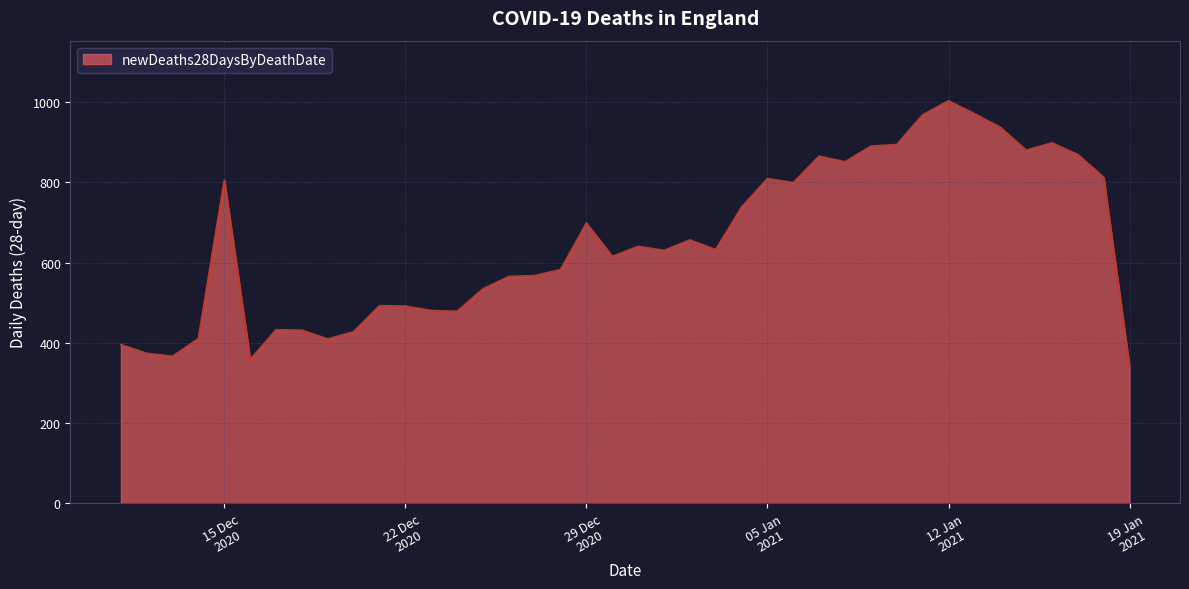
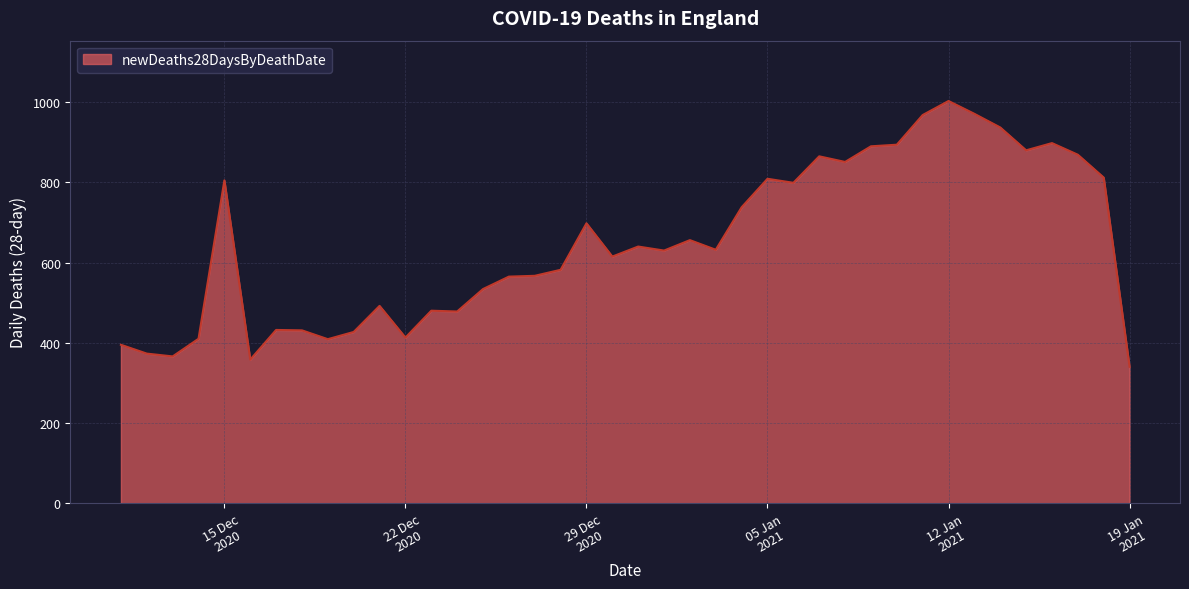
22 Dec 2020: 490 -> 410
